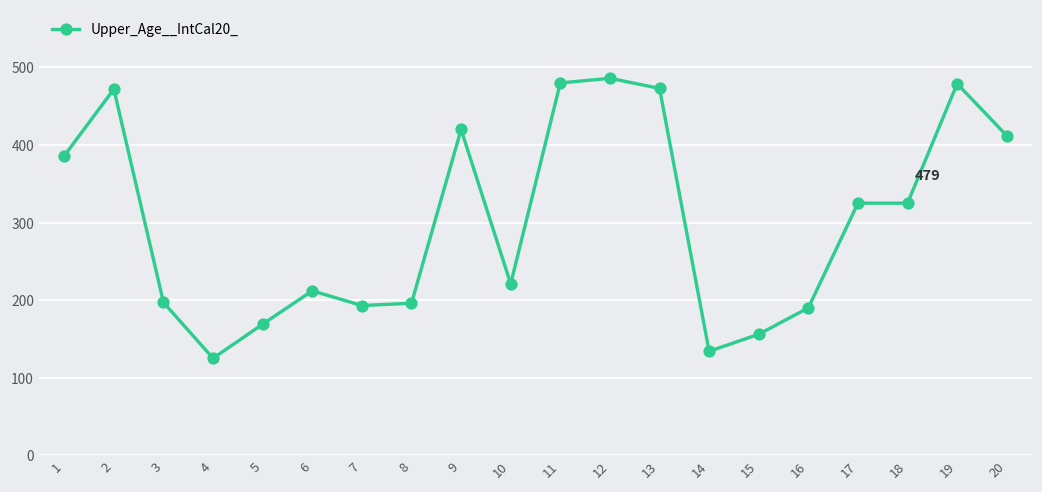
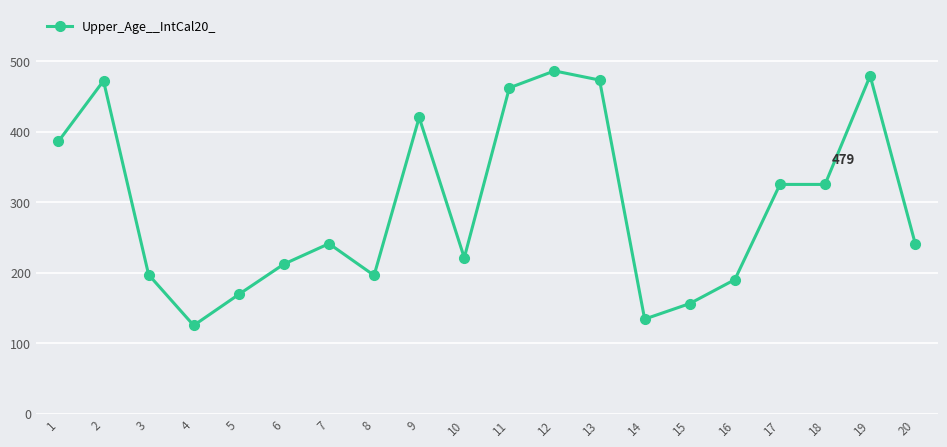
7: 190 -> 240
11: 480 -> 460
20: 410 -> 240
